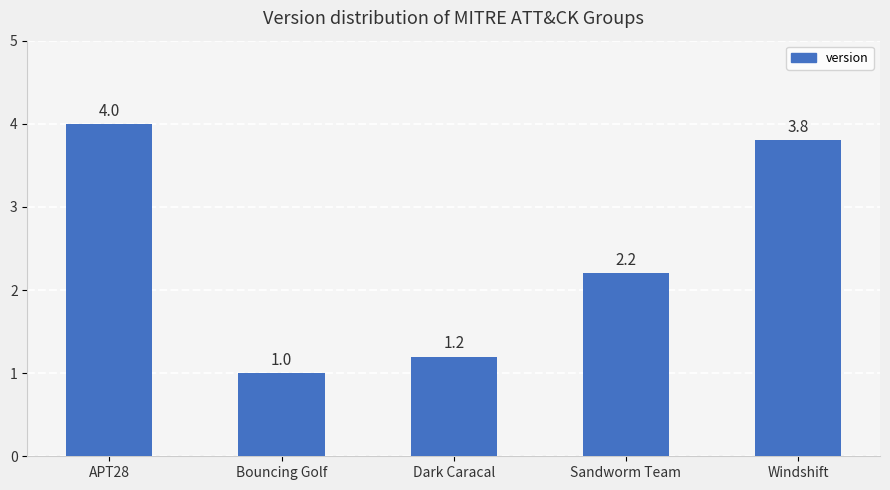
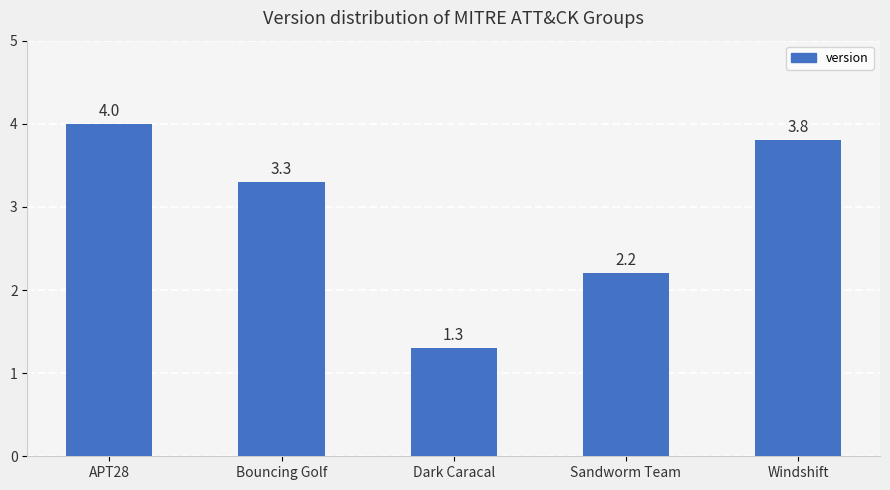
Bouncing Golf: 1.0 -> 3.3
Dark Caracal: 1.2 -> 1.3
